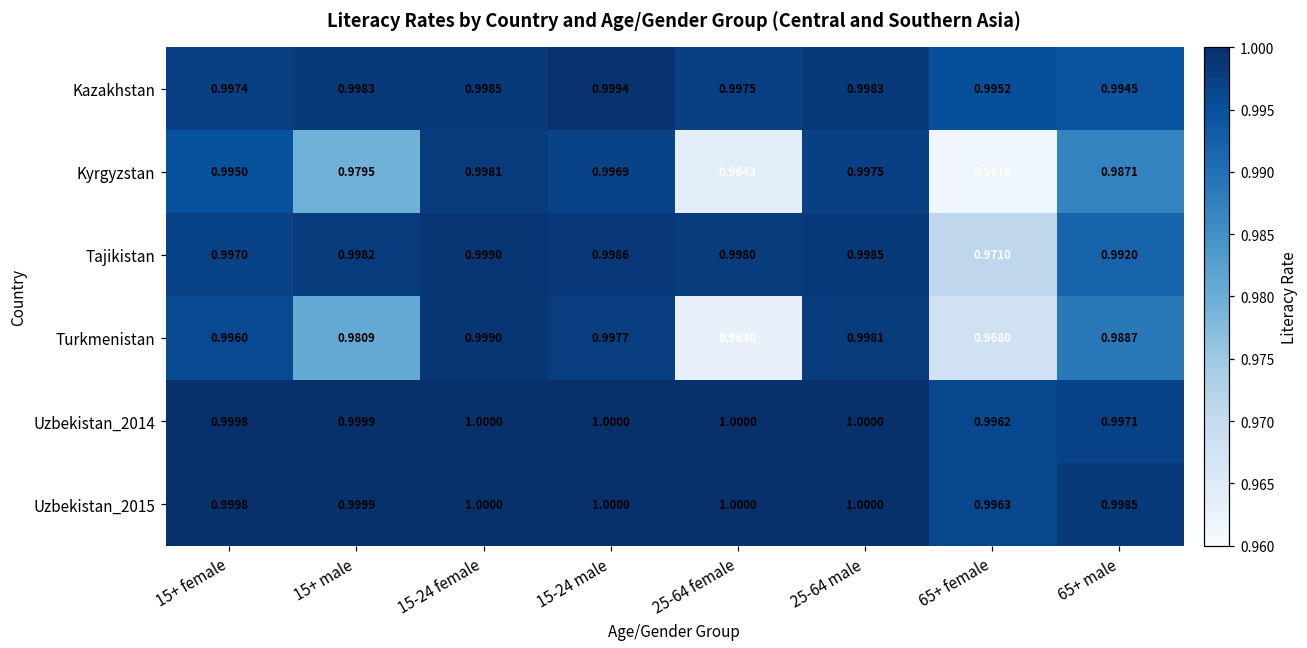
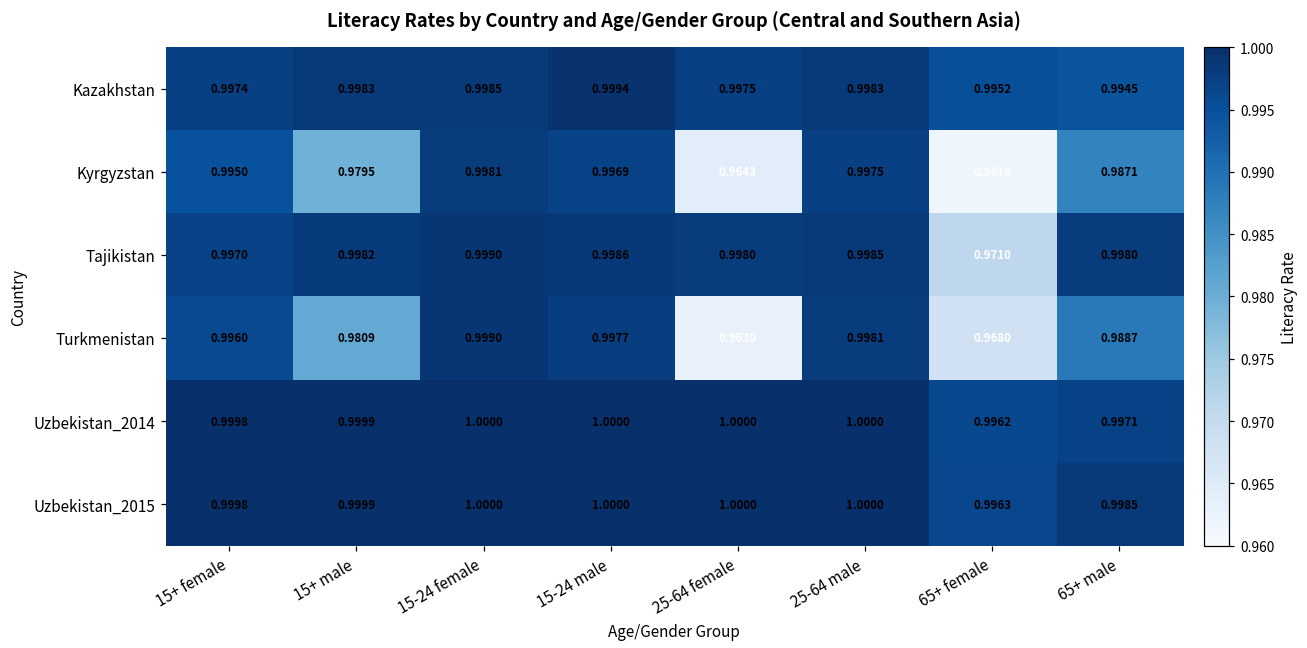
Tajikistan, 65+ male: 0.9920 -> 0.9980
